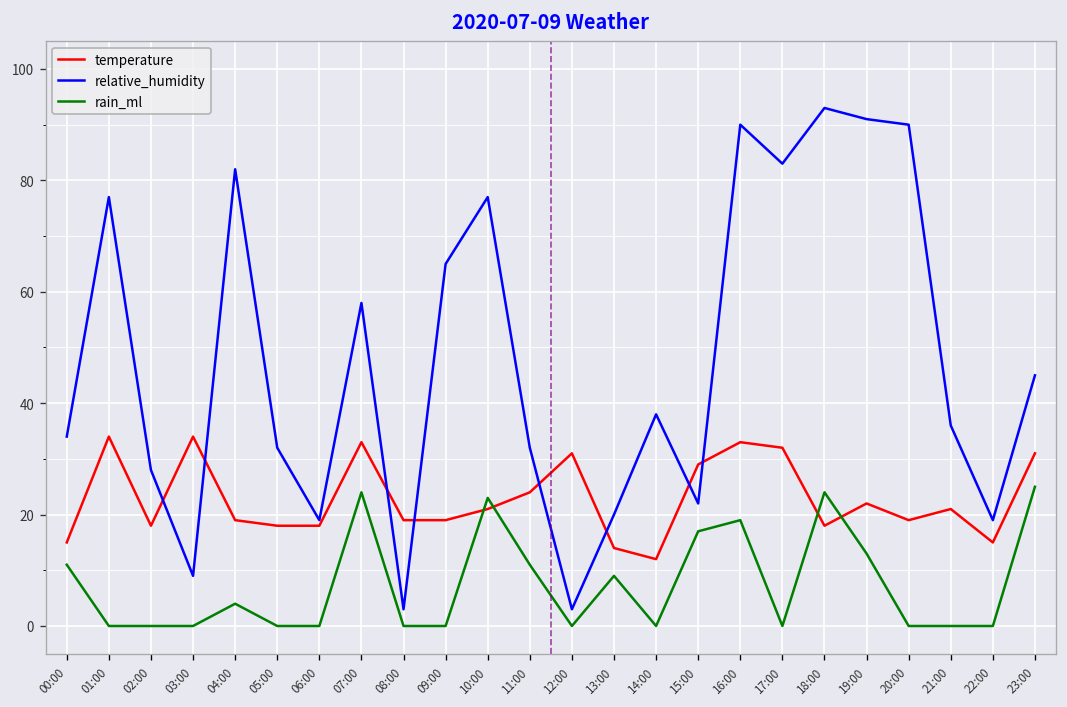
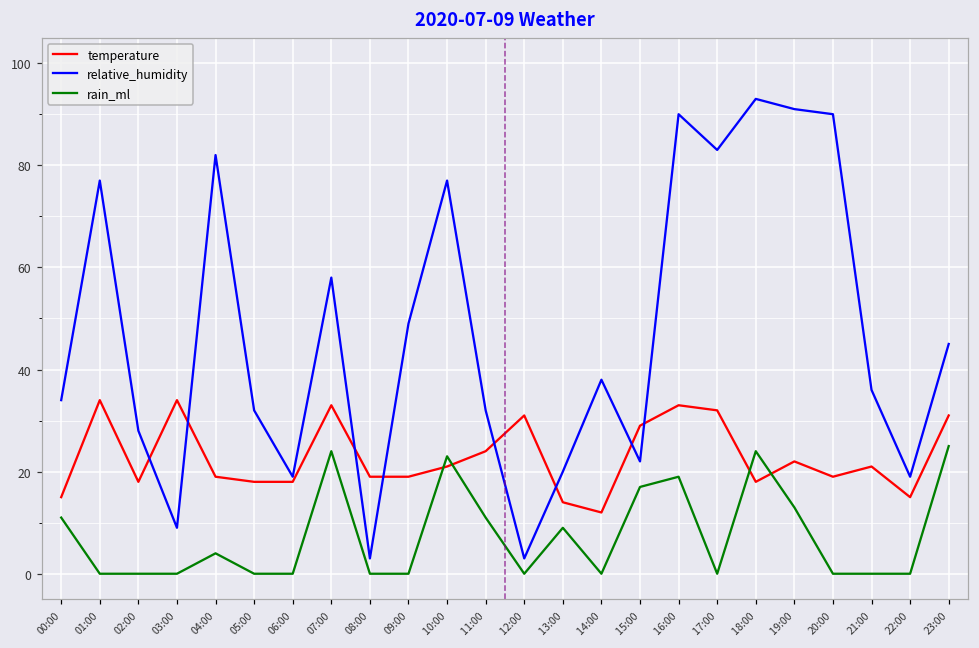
relative_humidity, 09:00: 65 -> 49
